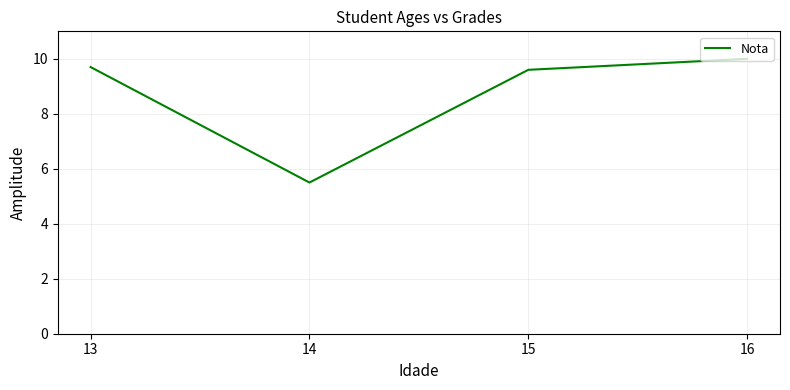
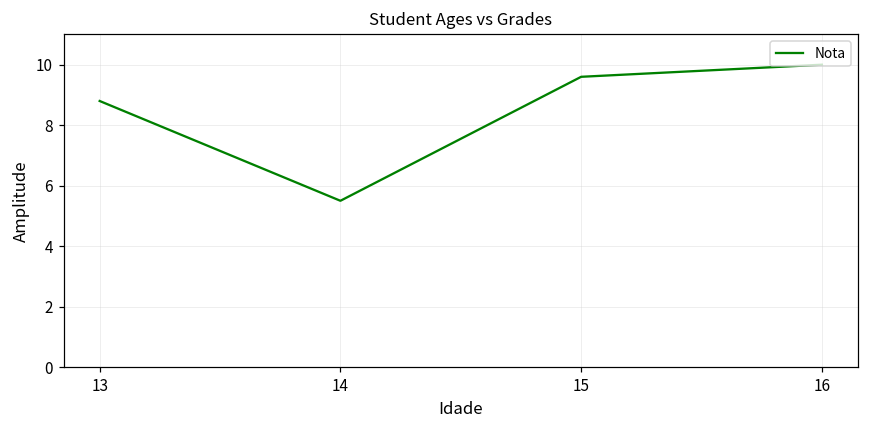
13: 9.7 -> 8.8
